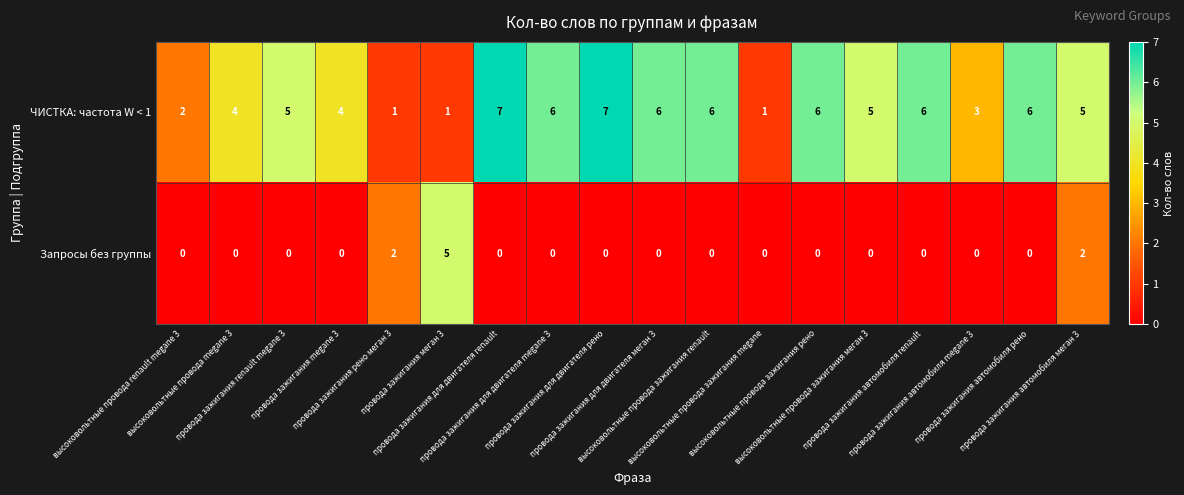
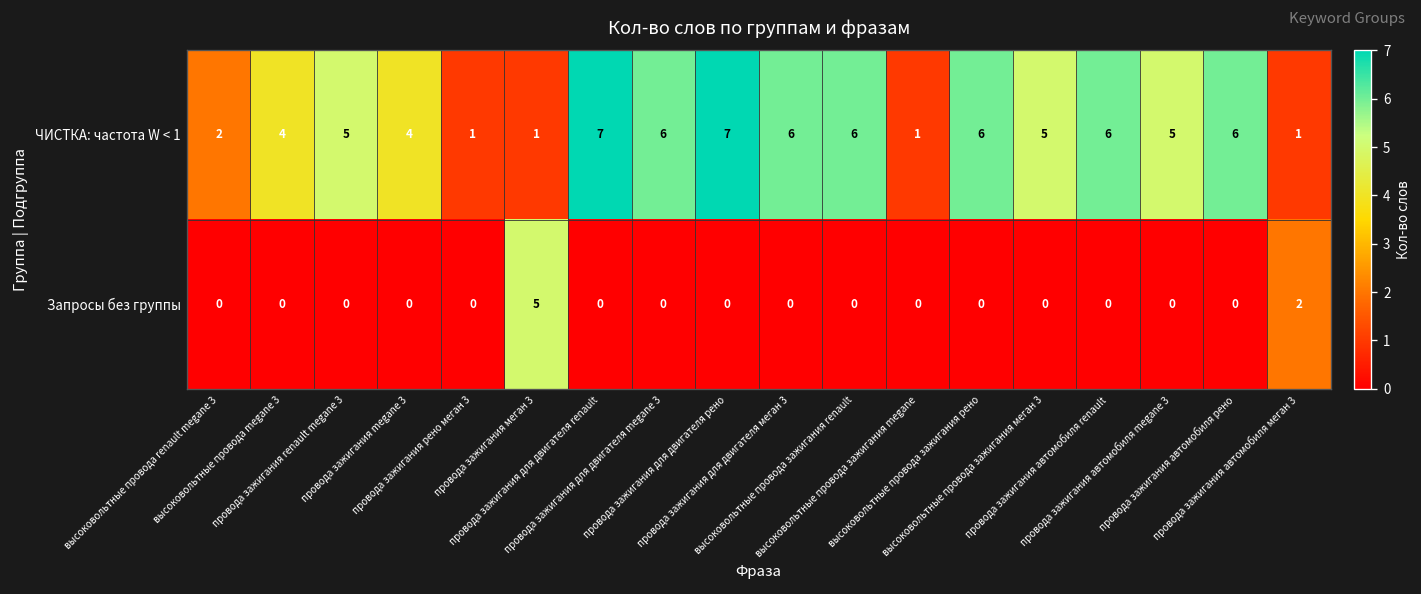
ЧИСТКА: частота W < 1, провода зажигания автомобиля megane 3: 3 -> 5
ЧИСТКА: частота W < 1, провода зажигания автомобиля меган 3: 5 -> 1
Запросы без группы, провода зажигания рено меган 3: 2 -> 0
